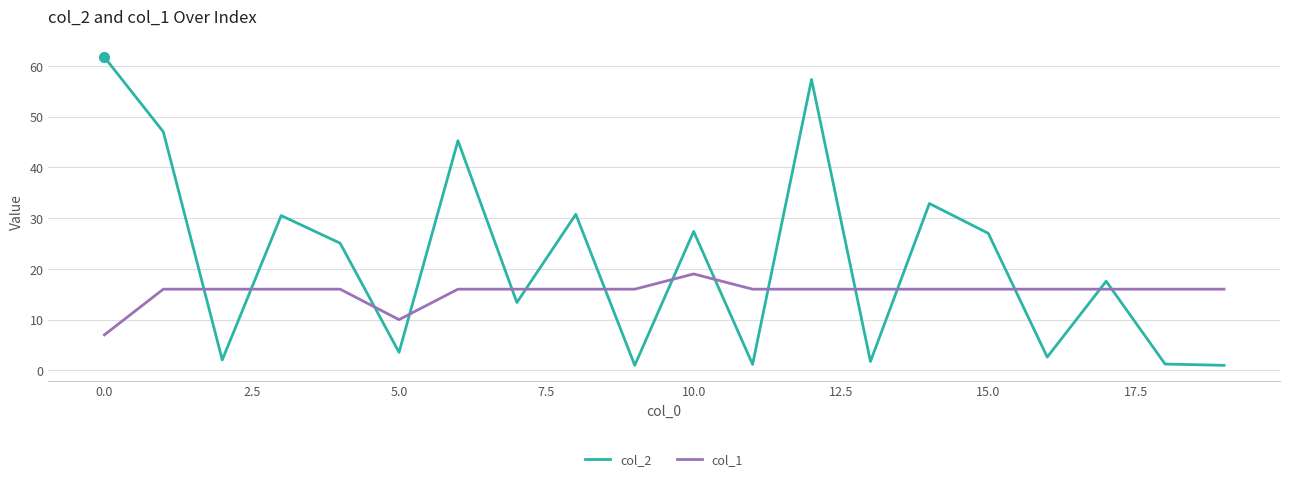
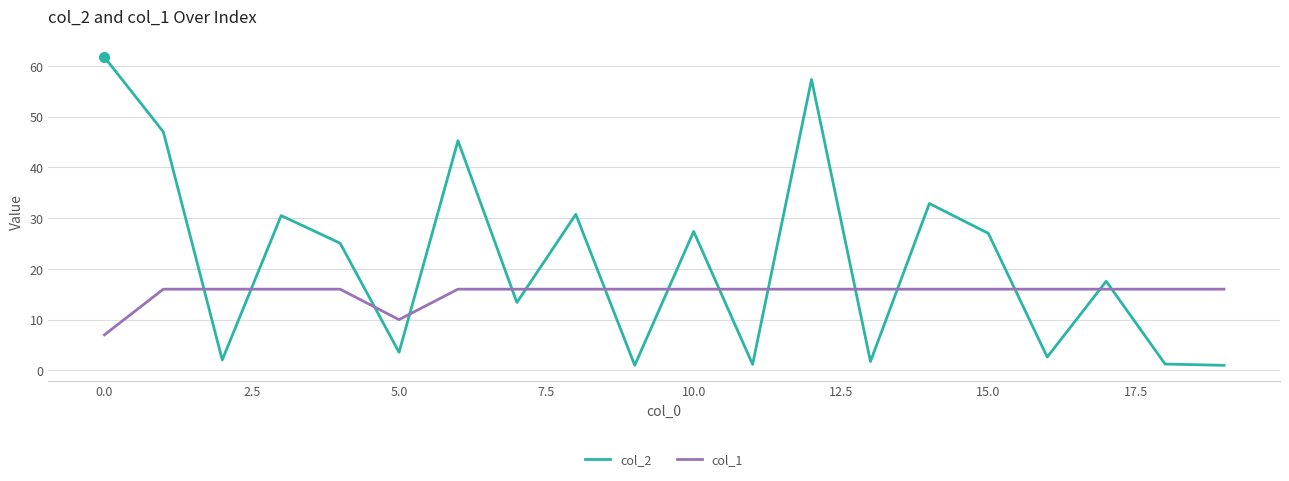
col_1, 10.0: 19 -> 16
